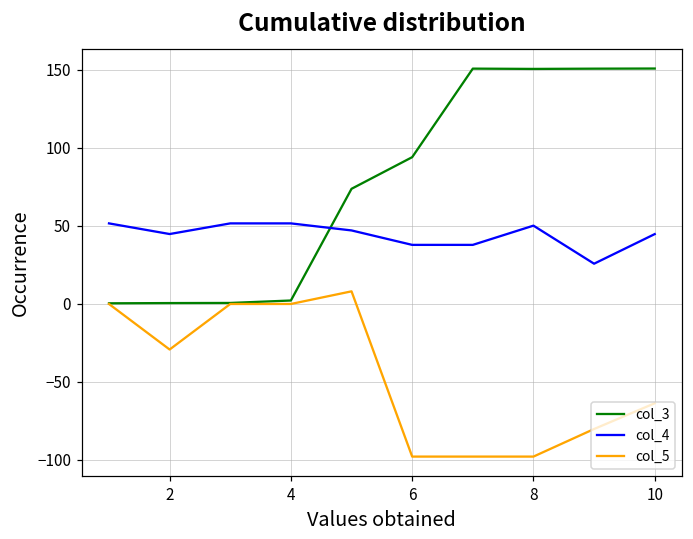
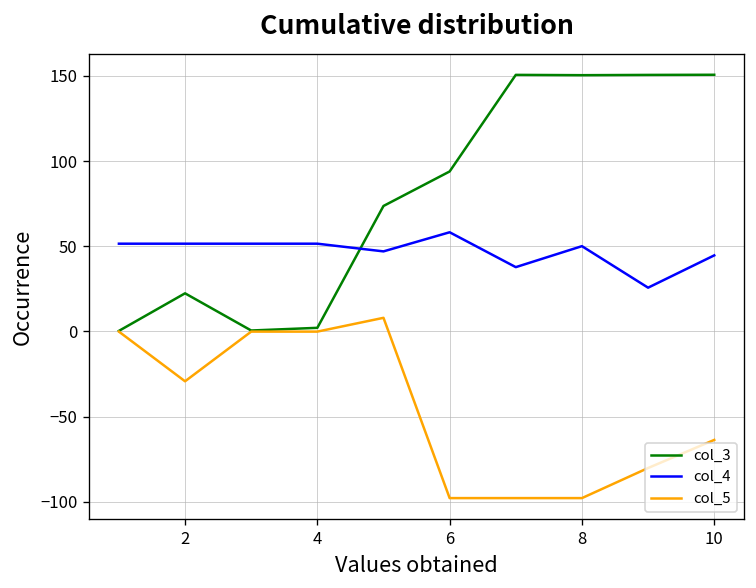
col_3, 2: 0 -> 22
col_4, 2: 45 -> 52
col_4, 6: 38 -> 58
